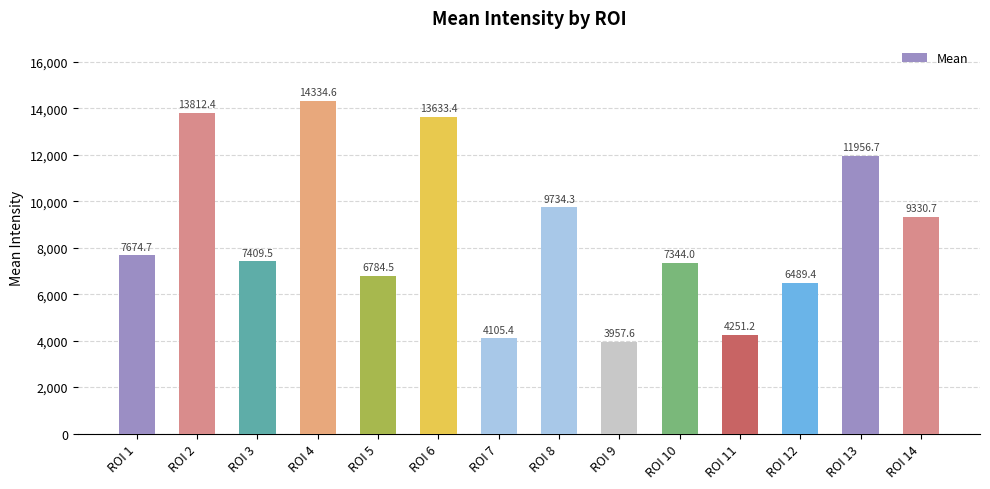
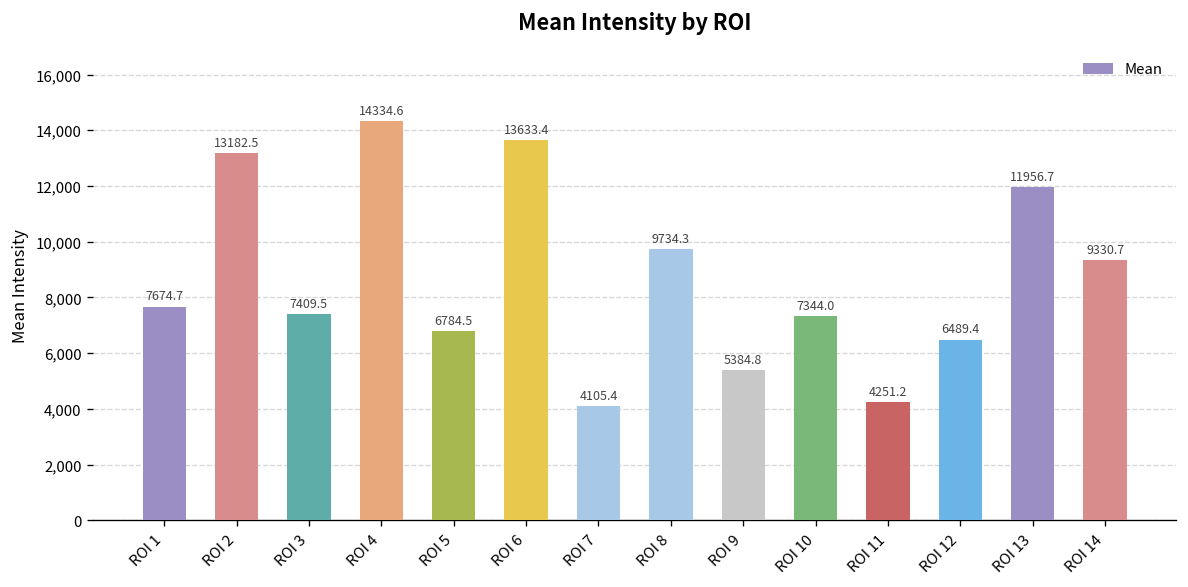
ROI 2: 13812.4 -> 13182.5
ROI 9: 3957.6 -> 5384.8
